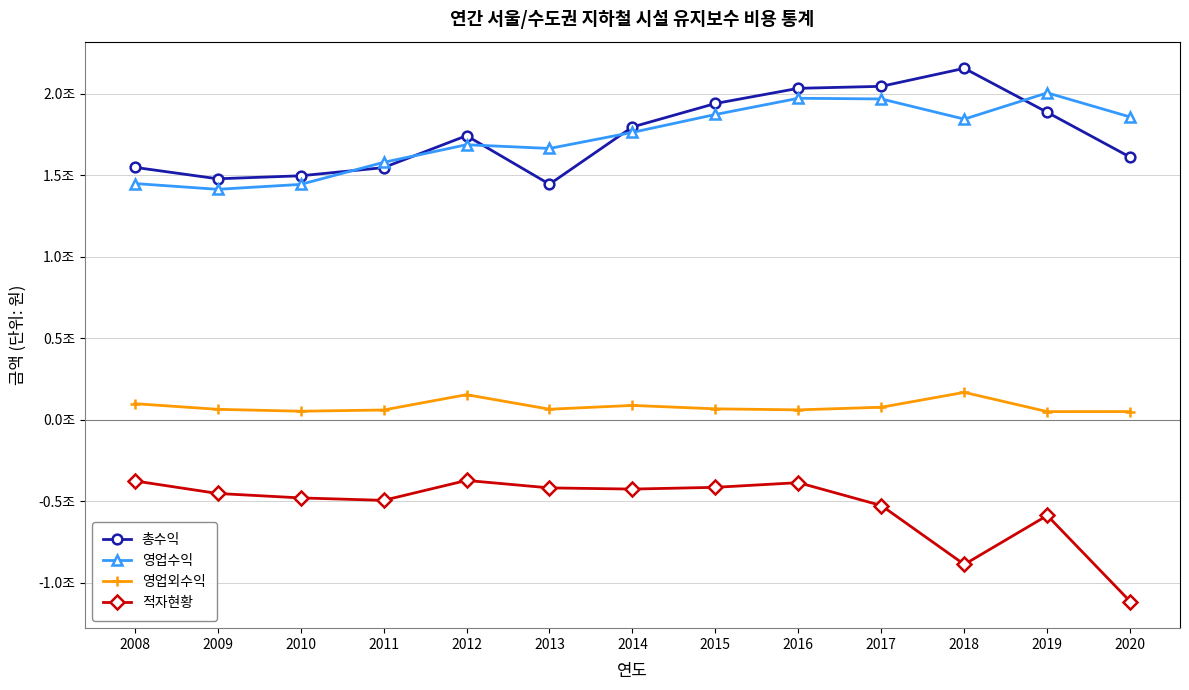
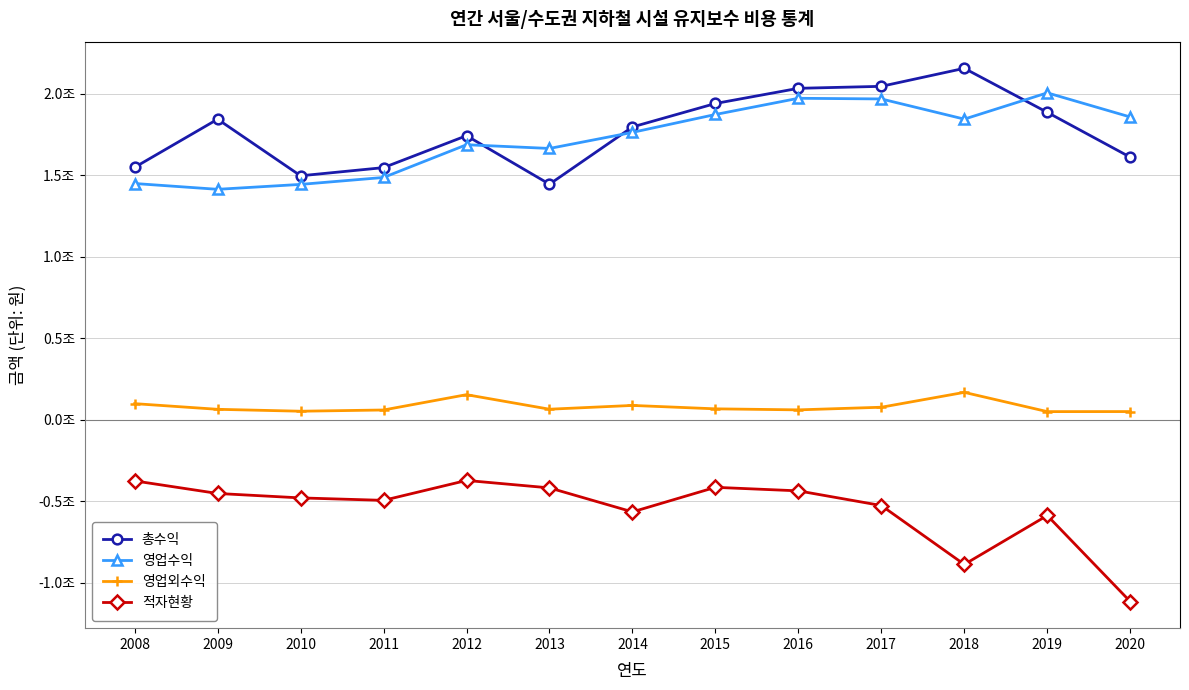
총수익, 2009: 1.48조 -> 1.84조
영업수익, 2011: 1.58조 -> 1.49조
적자현황, 2014: -0.42조 -> -0.56조
적자현황, 2016: -0.39조 -> -0.44조
